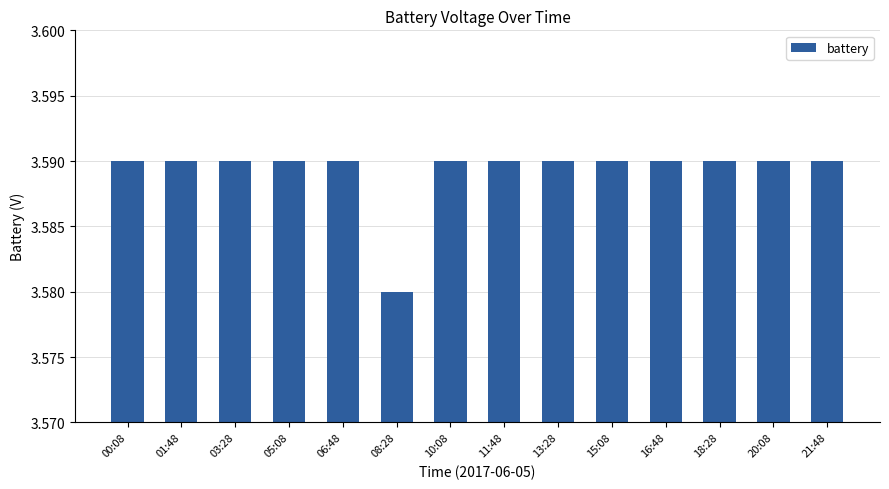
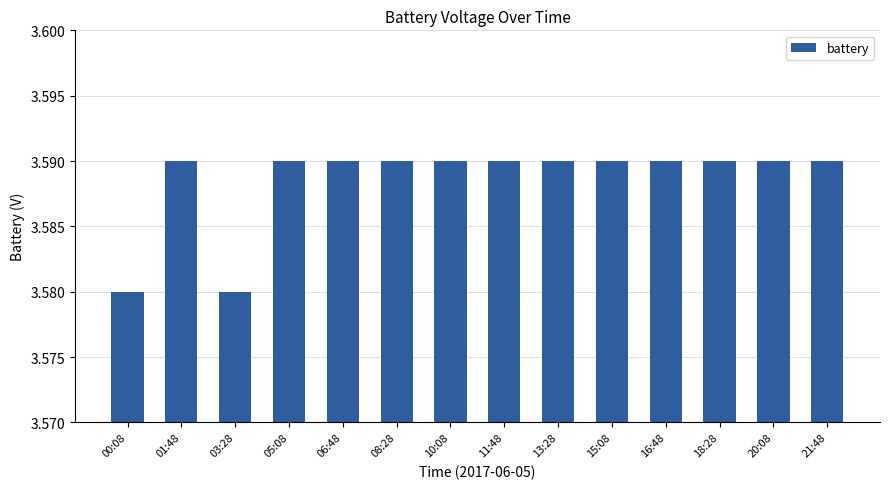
00:08: 3.59 -> 3.58
03:28: 3.59 -> 3.58
08:28: 3.58 -> 3.59
